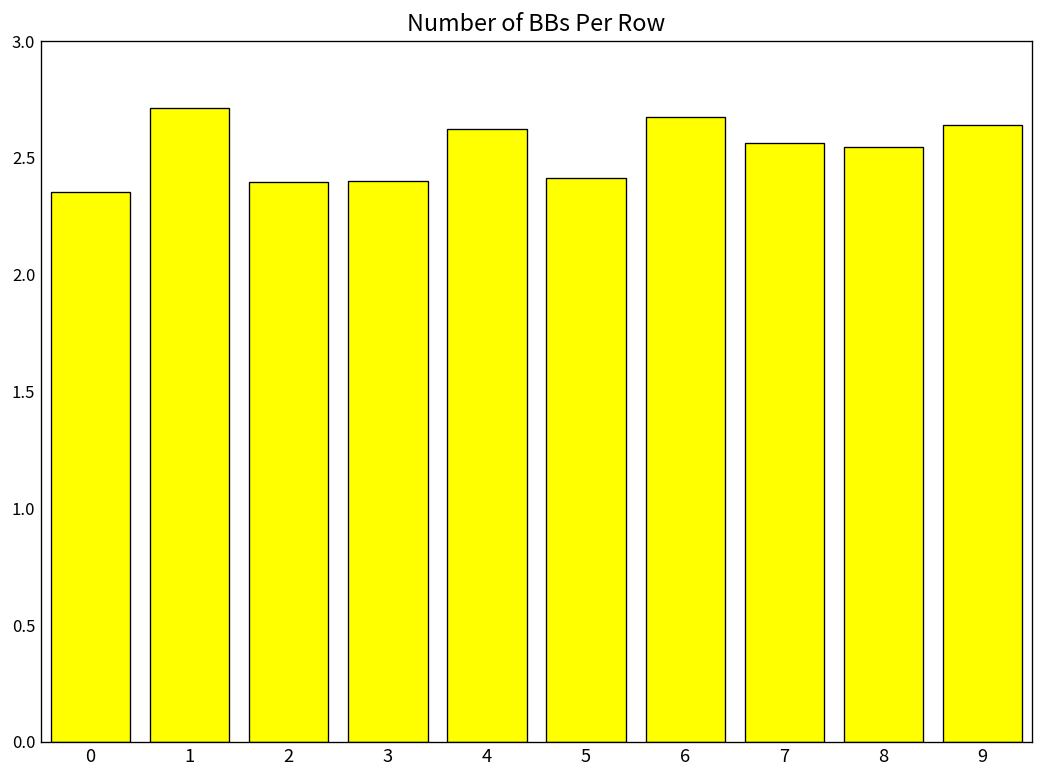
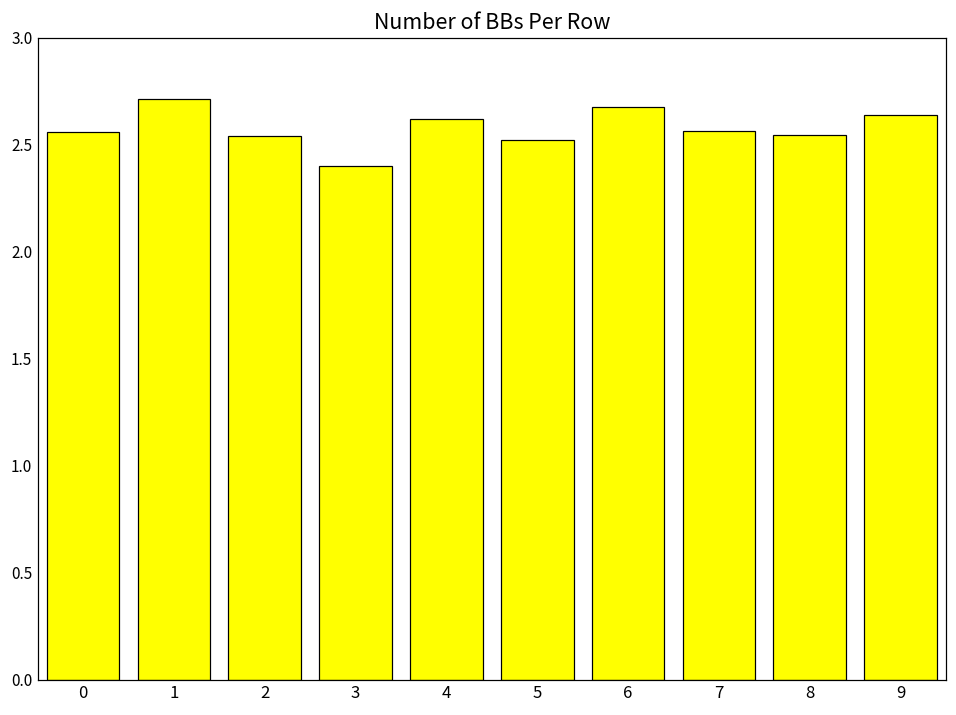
0: 2.35 -> 2.56
2: 2.39 -> 2.54
5: 2.41 -> 2.52
